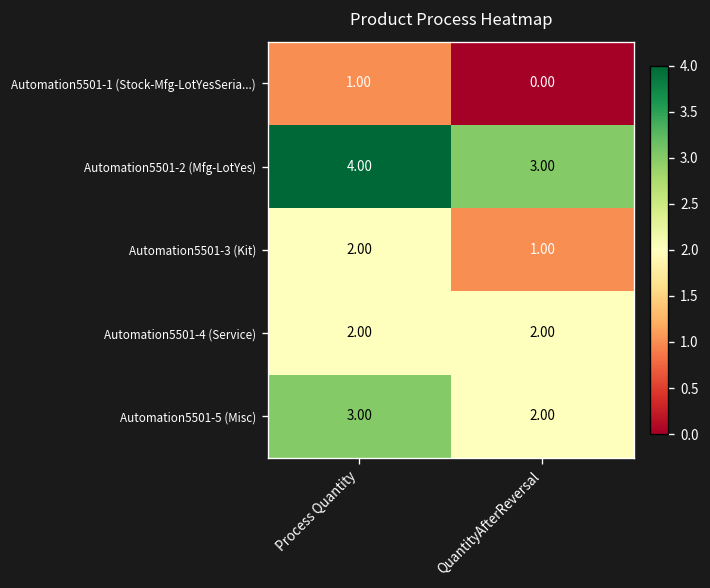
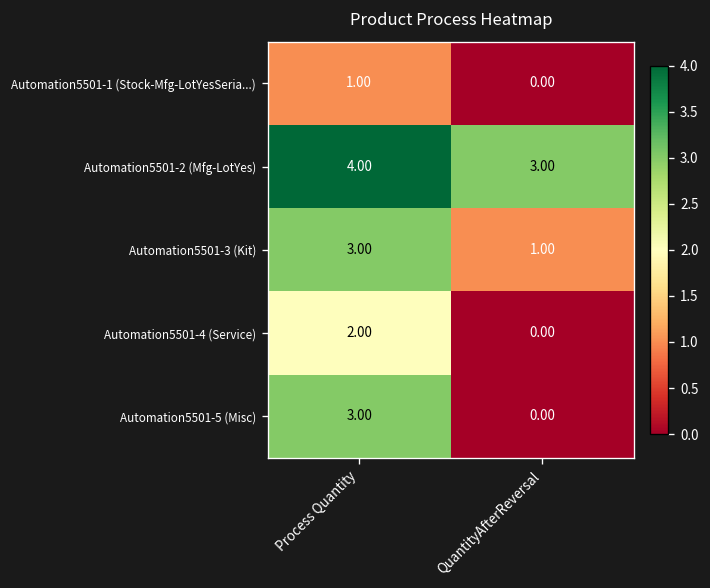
Automation5501-3 (Kit), Process Quantity: 2.00 -> 3.00
Automation5501-4 (Service), QuantityAfterReversal: 2.00 -> 0.00
Automation5501-5 (Misc), QuantityAfterReversal: 2.00 -> 0.00
